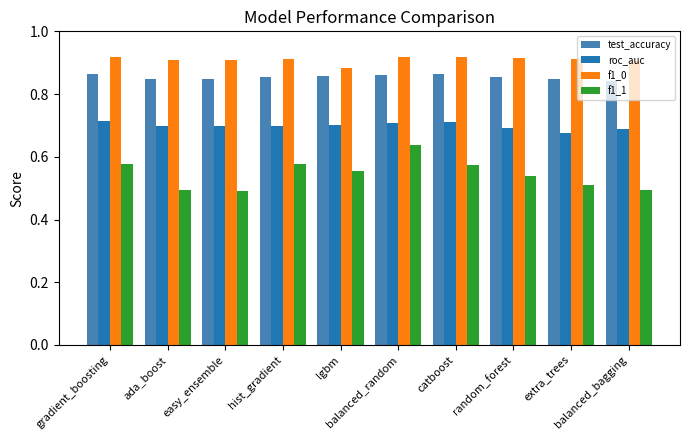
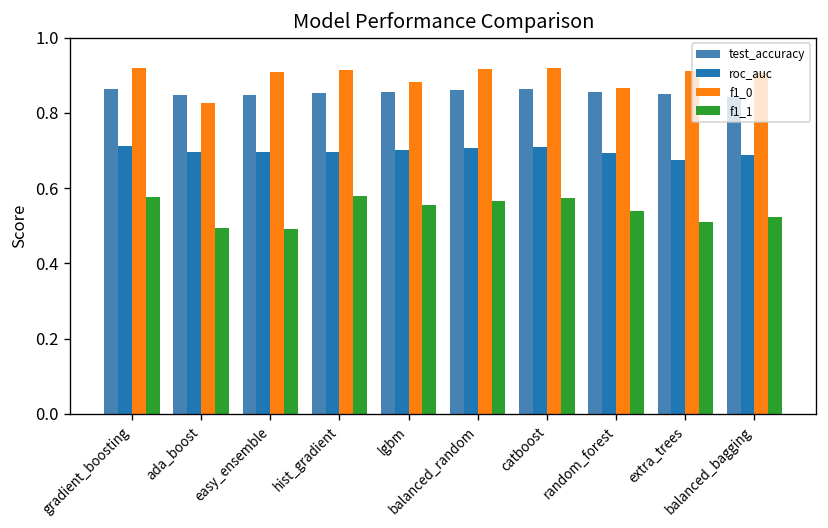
f1_0, ada_boost: 0.91 -> 0.83
f1_1, balanced_random: 0.64 -> 0.57
f1_0, random_forest: 0.91 -> 0.87
f1_1, balanced_bagging: 0.49 -> 0.52
